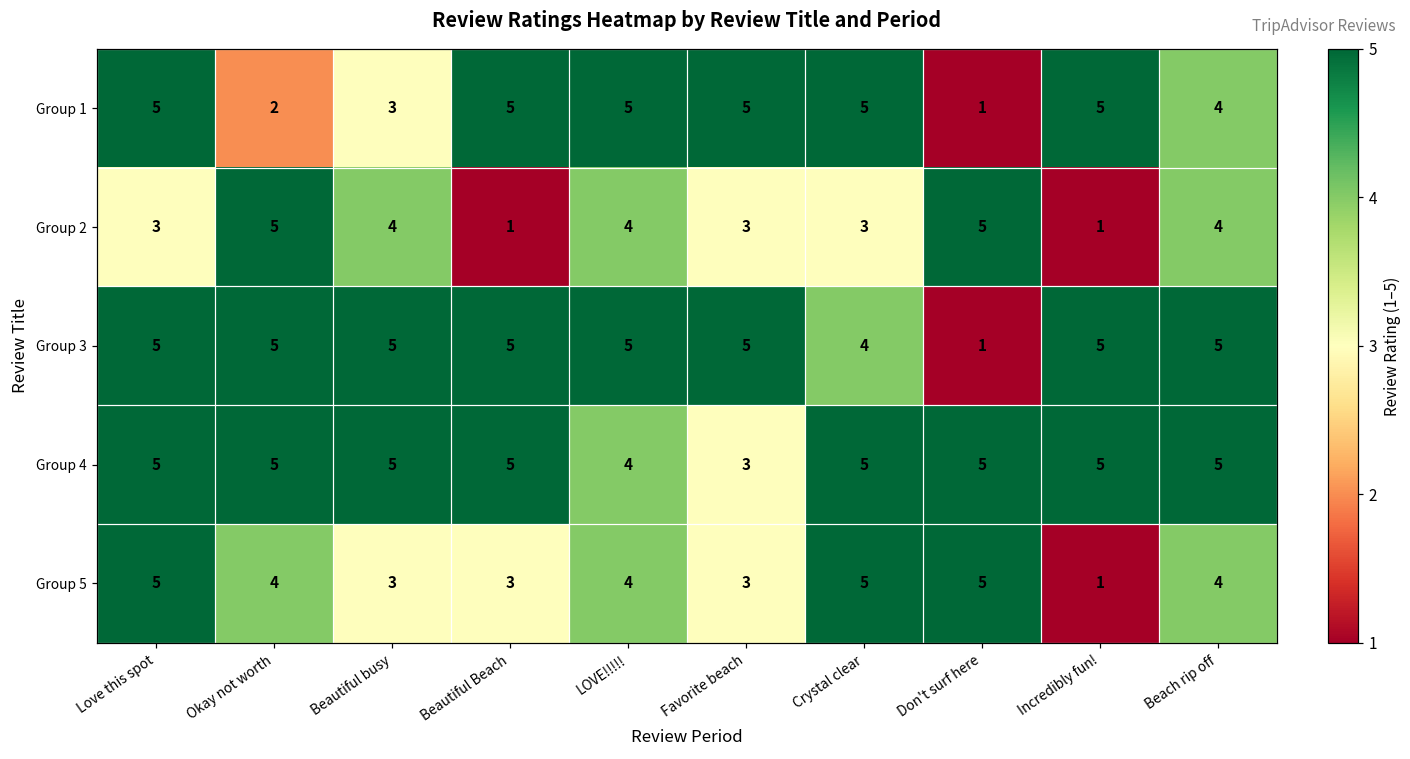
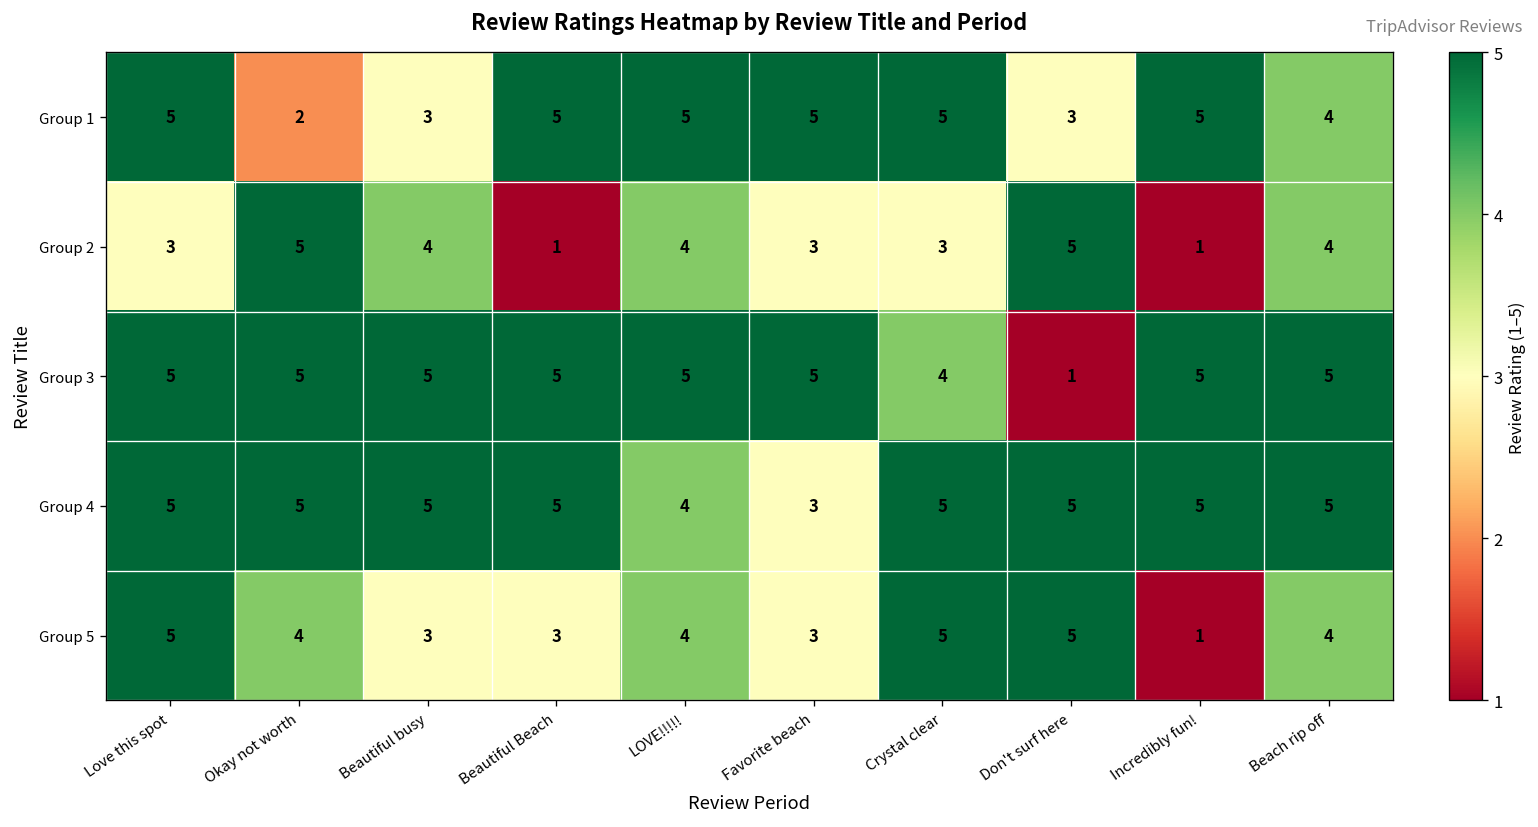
Group 1, Don't surf here: 1 -> 3
